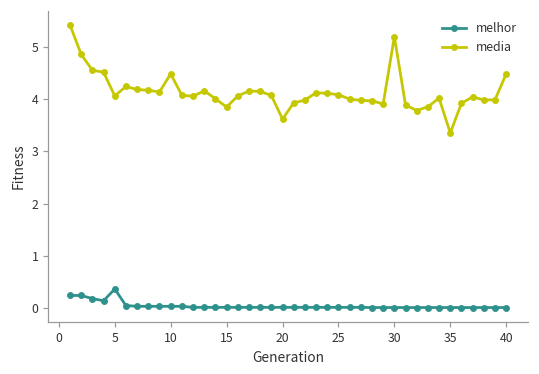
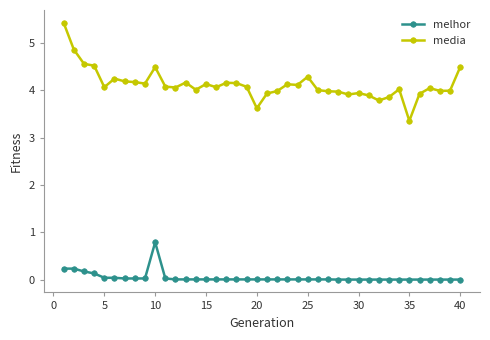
melhor, 5: 0.4 -> 0.0
melhor, 10: 0.0 -> 0.8
media, 15: 3.8 -> 4.1
media, 25: 4.1 -> 4.3
media, 30: 5.2 -> 3.9
